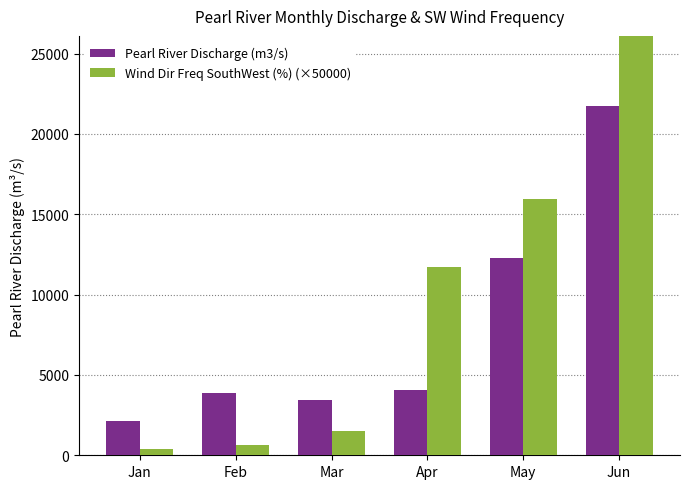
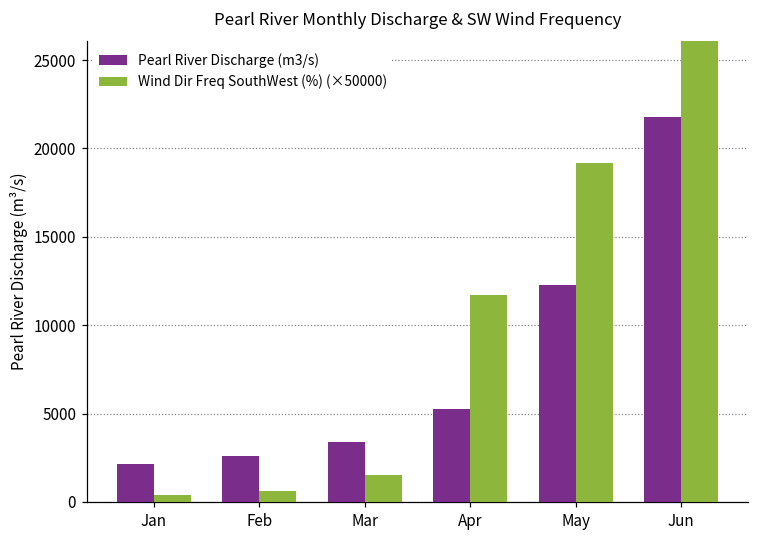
Pearl River Discharge (m3/s), Feb: 3900 -> 2600
Pearl River Discharge (m3/s), Apr: 4100 -> 5200
Wind Dir Freq SouthWest (%) (×50000), May: 16000 -> 19200
